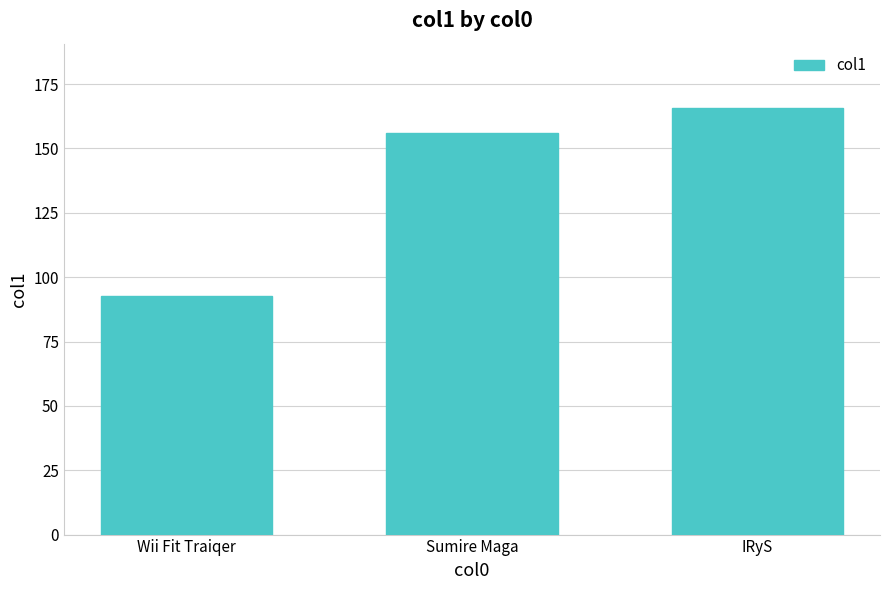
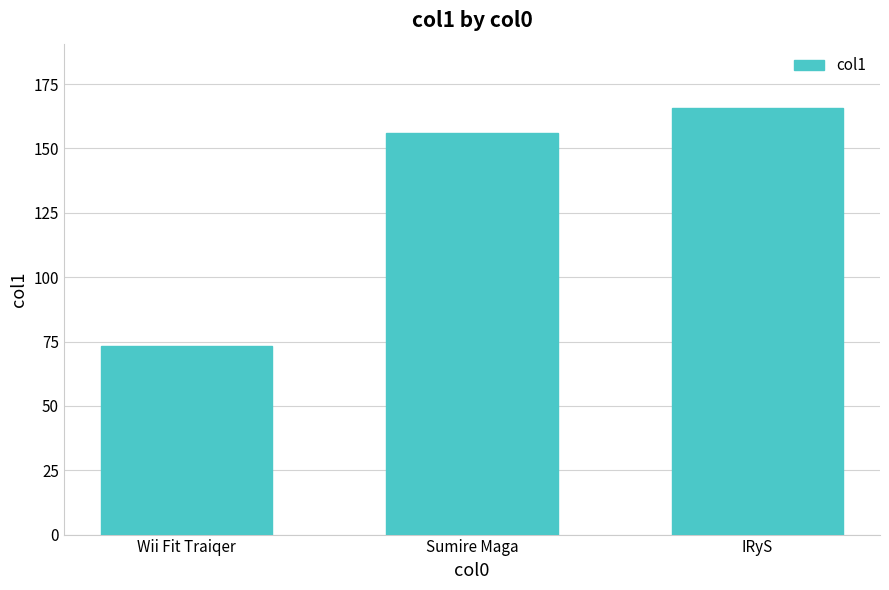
Wii Fit Traiqer: 93 -> 73
